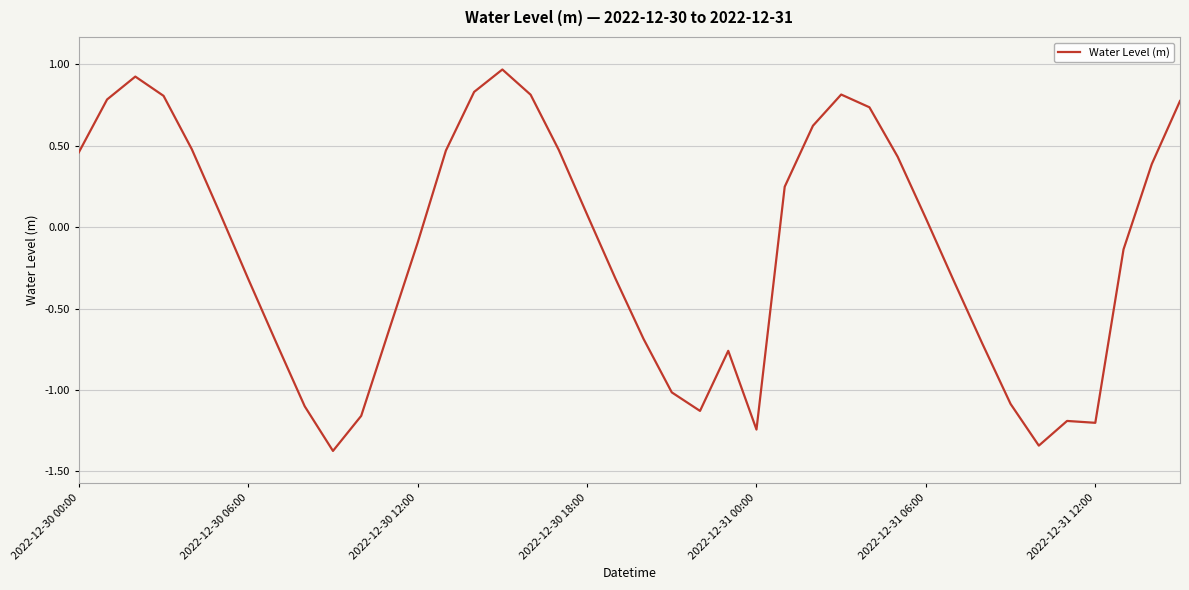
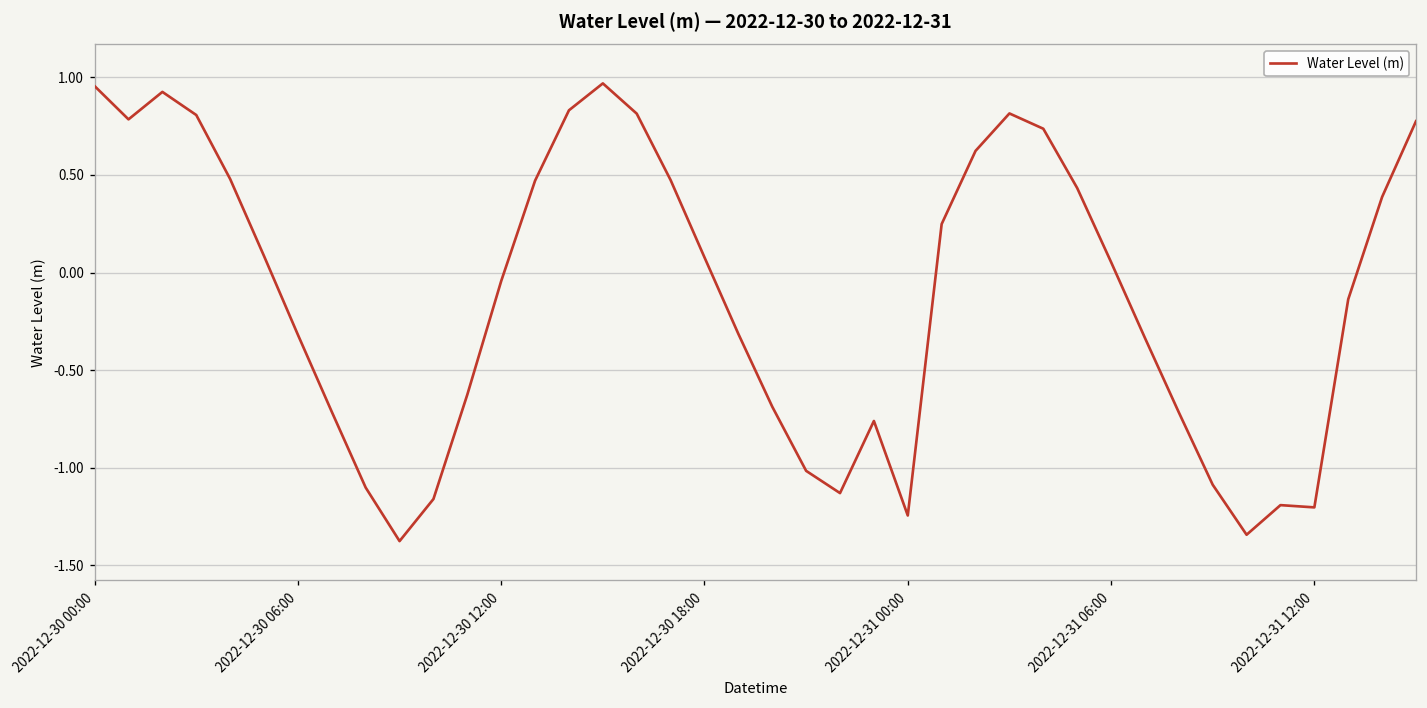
2022-12-30 00:00: 0.46 -> 0.95
2022-12-30 12:00: -0.10 -> -0.04
